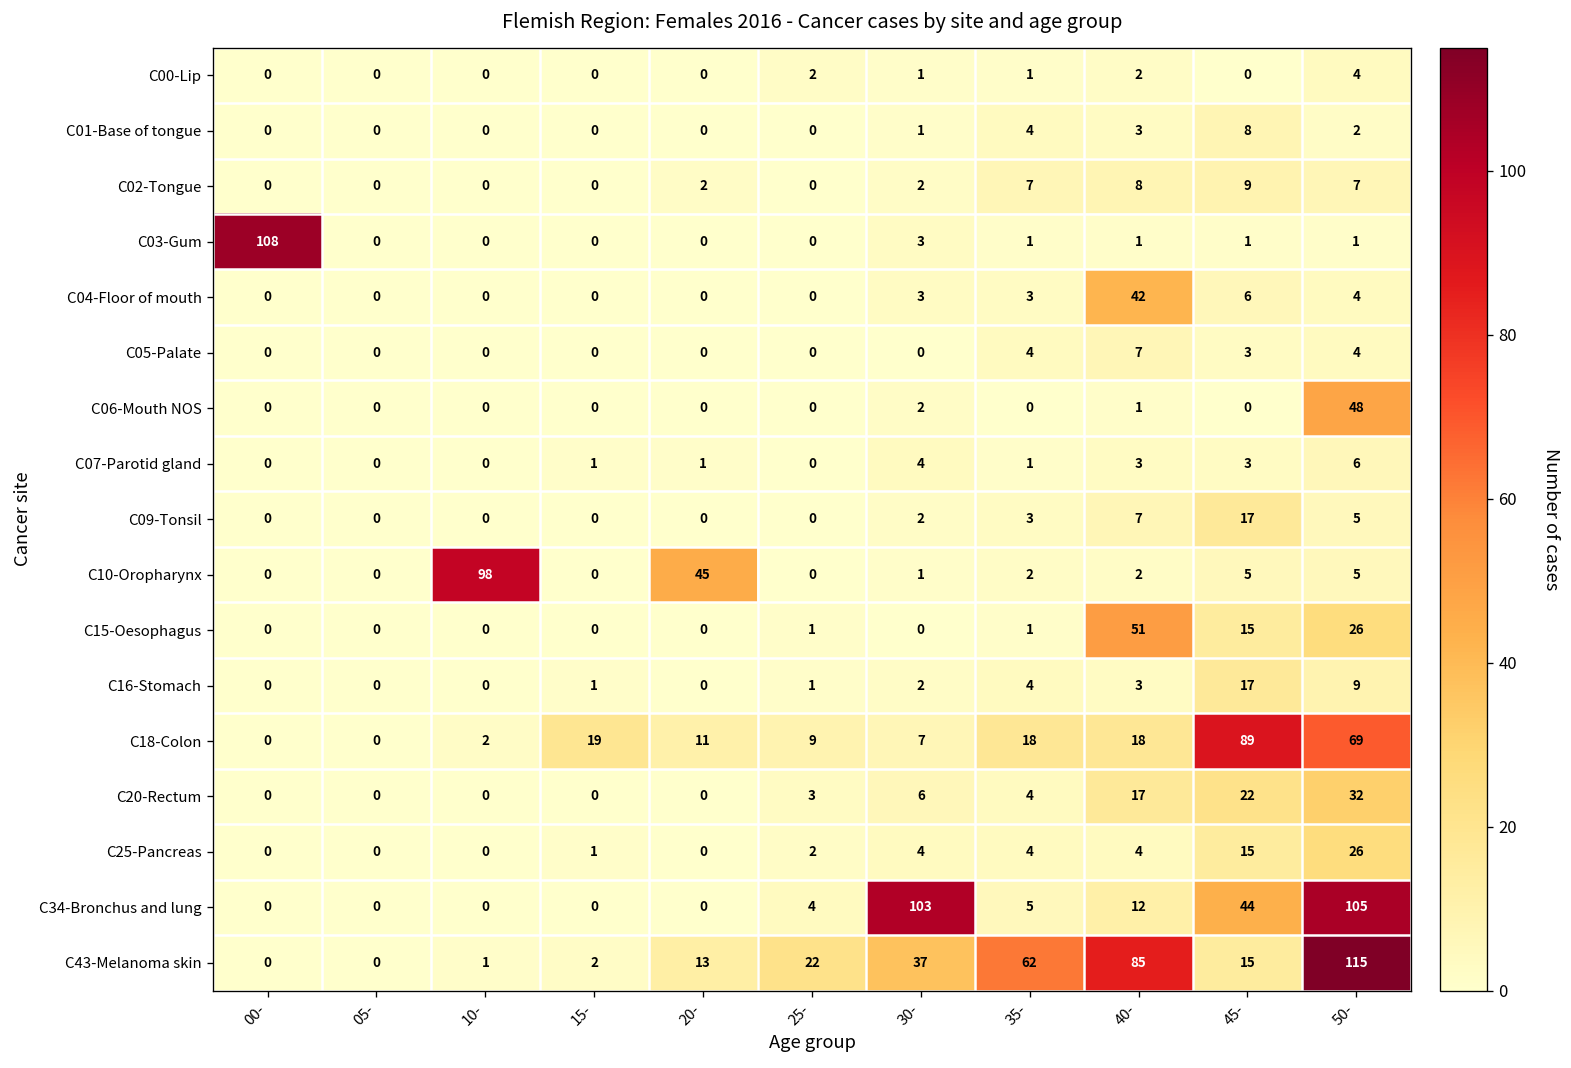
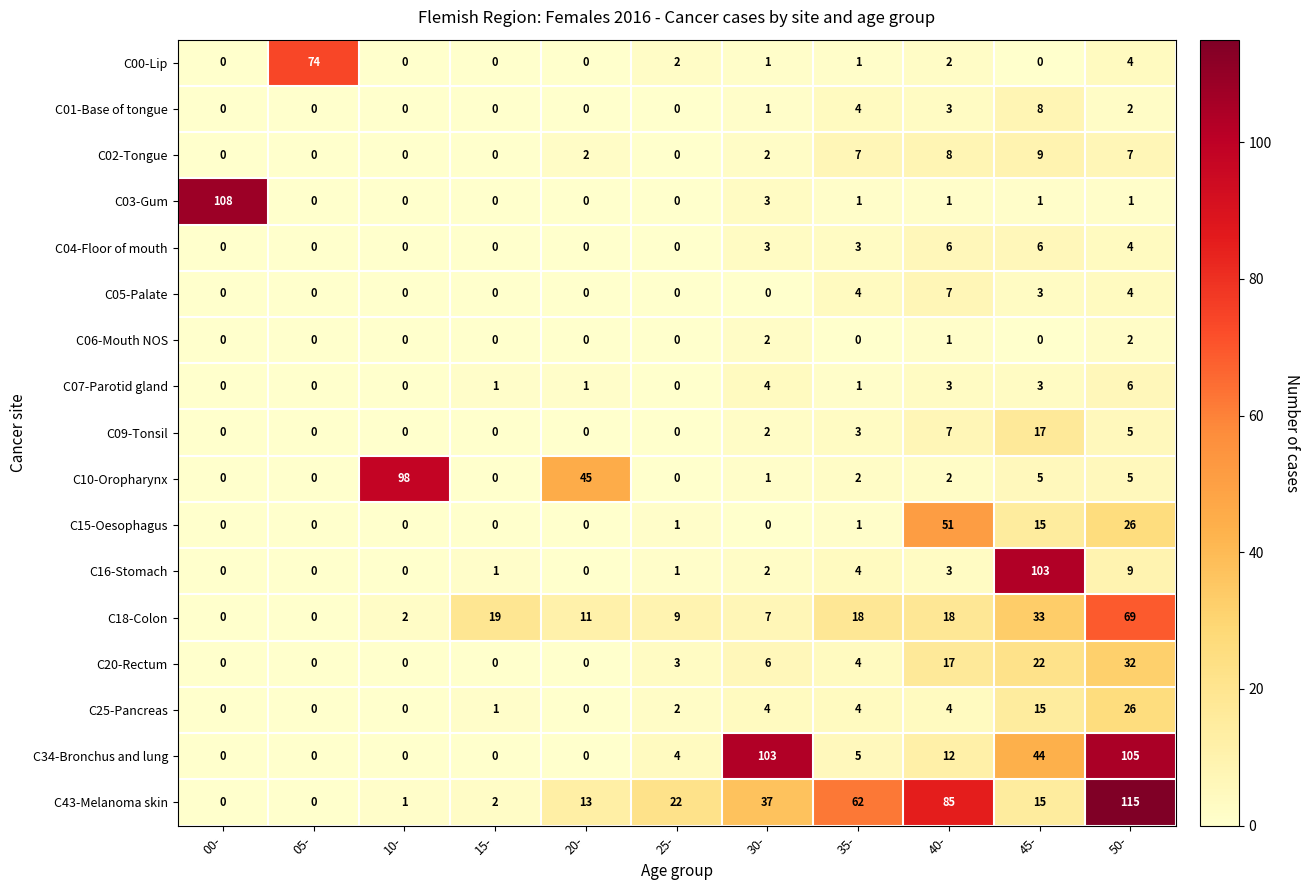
C00-Lip, 05-: 0 -> 74
C04-Floor of mouth, 40-: 42 -> 6
C06-Mouth NOS, 50-: 48 -> 2
C16-Stomach, 45-: 17 -> 103
C18-Colon, 45-: 89 -> 33
